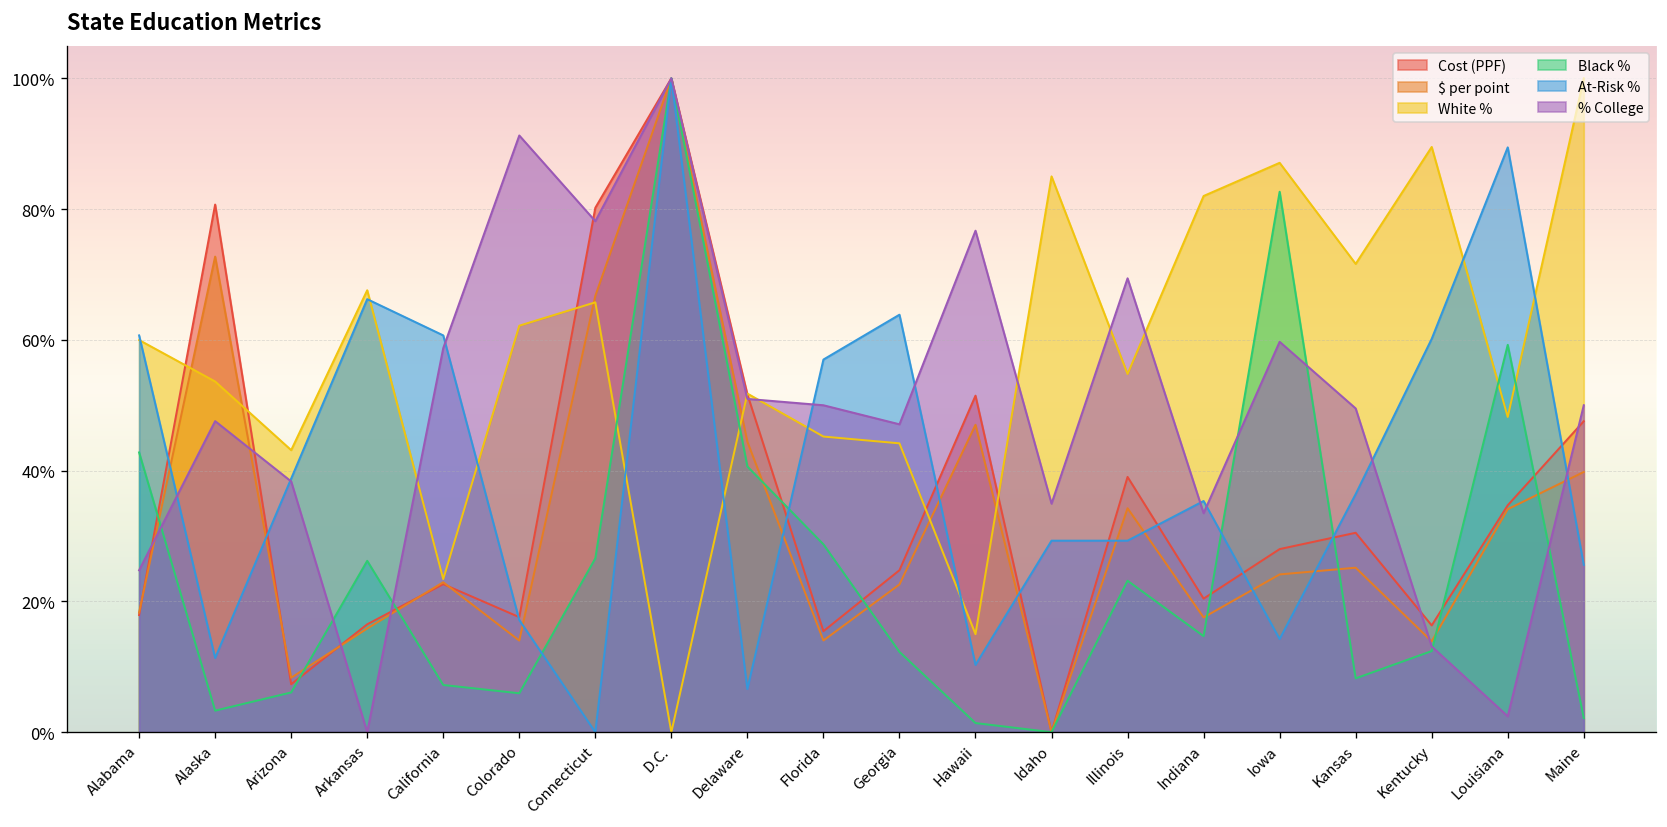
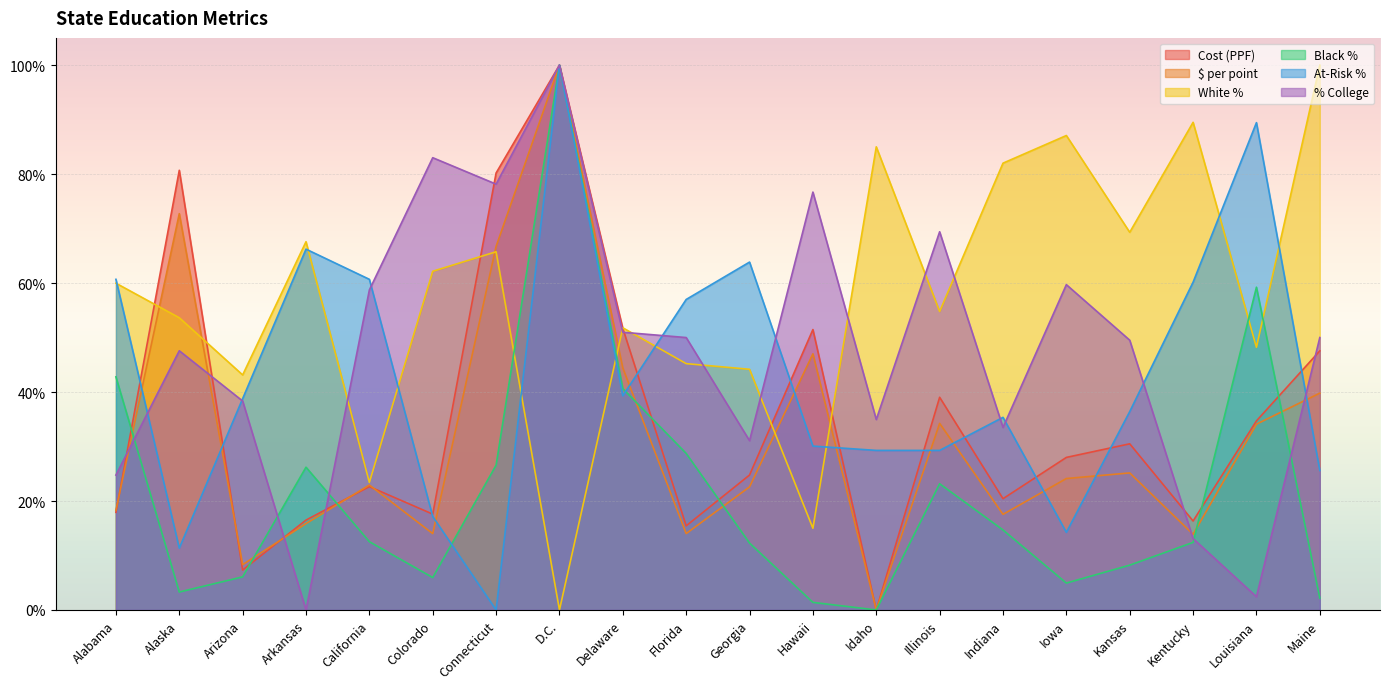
Black %, California: 7% -> 13%
% College, Colorado: 91% -> 83%
At-Risk %, Delaware: 7% -> 39%
% College, Georgia: 47% -> 31%
At-Risk %, Hawaii: 10% -> 30%
Black %, Iowa: 83% -> 5%
White %, Kansas: 72% -> 69%
